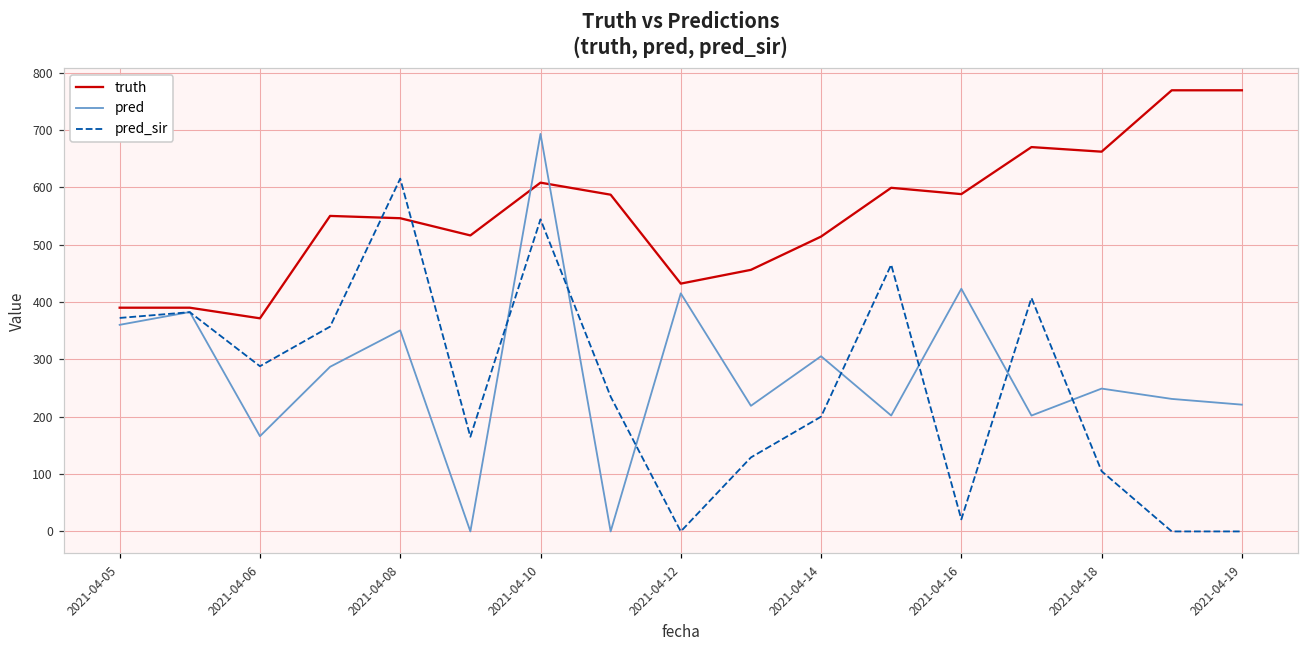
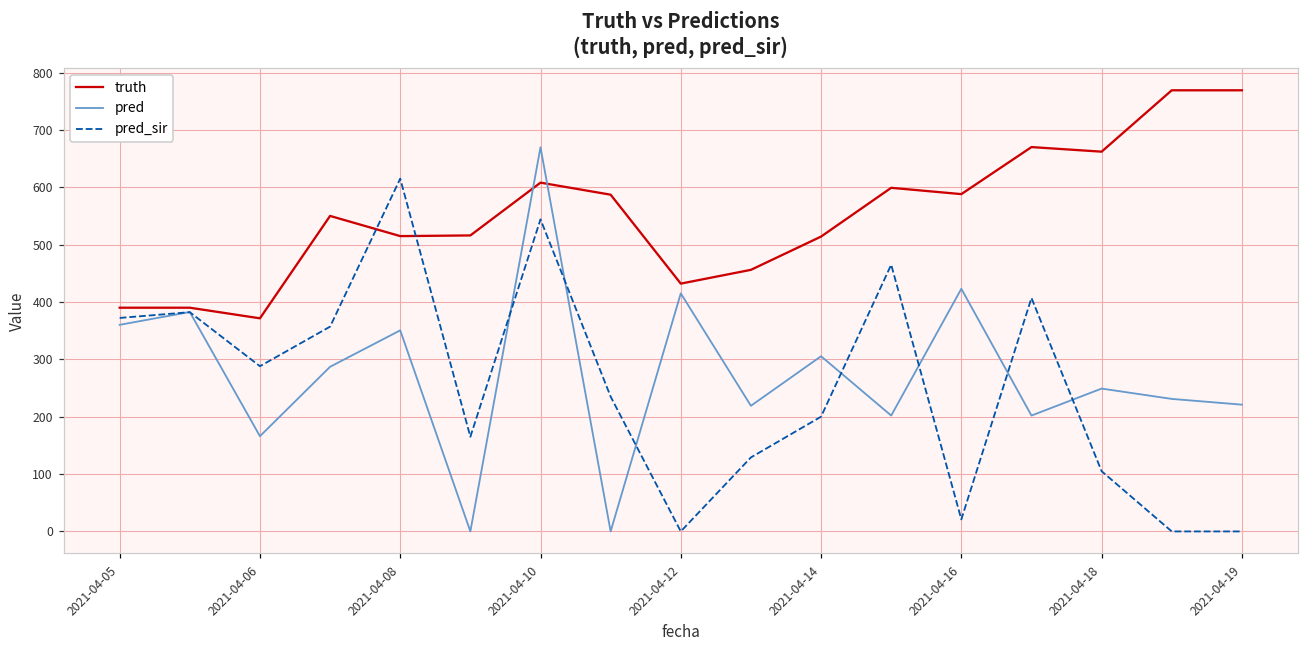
truth, 2021-04-08: 550 -> 510
pred, 2021-04-10: 690 -> 670
